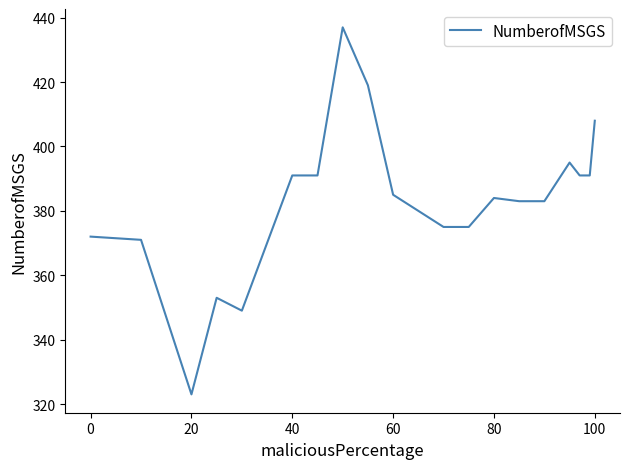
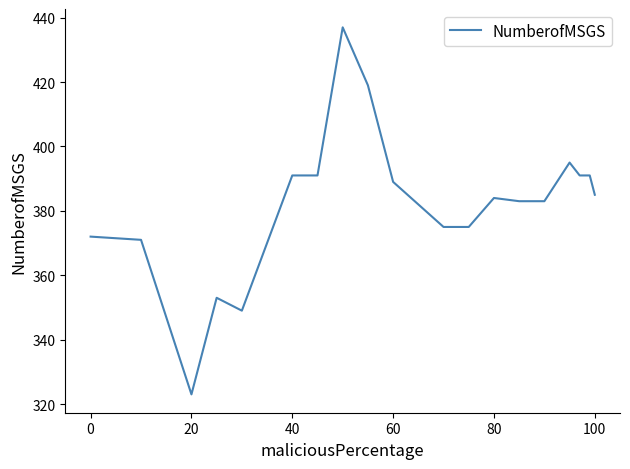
60: 385 -> 389
100: 408 -> 385
